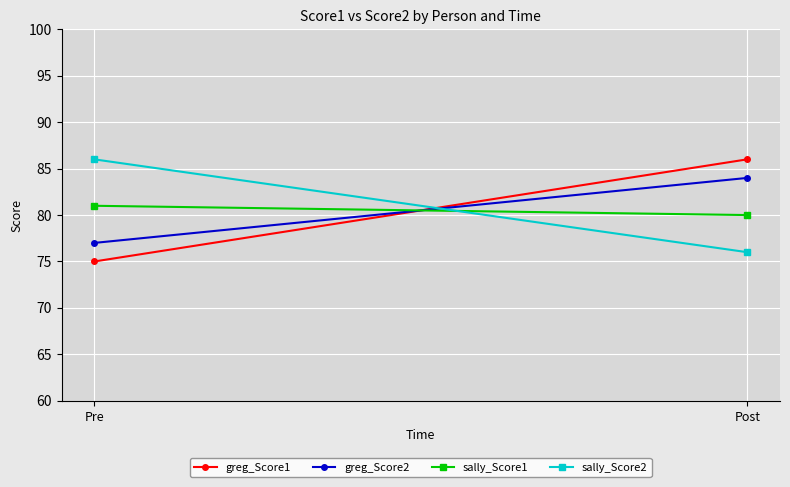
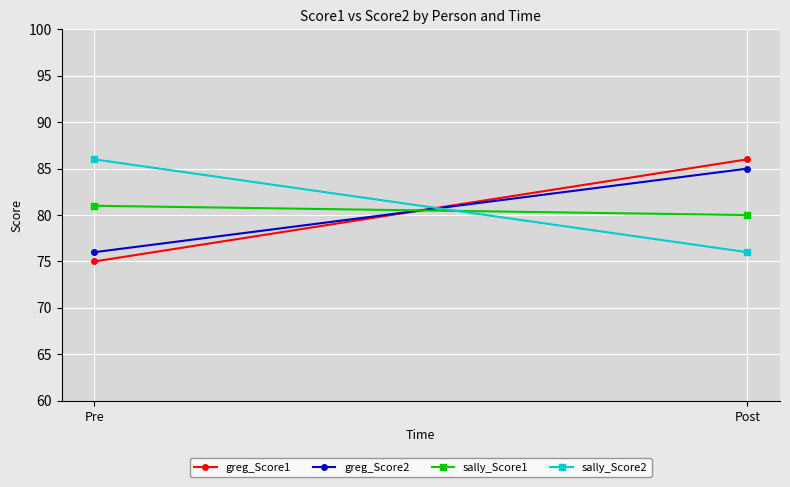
greg_Score2, Pre: 77 -> 76
greg_Score2, Post: 84 -> 85
